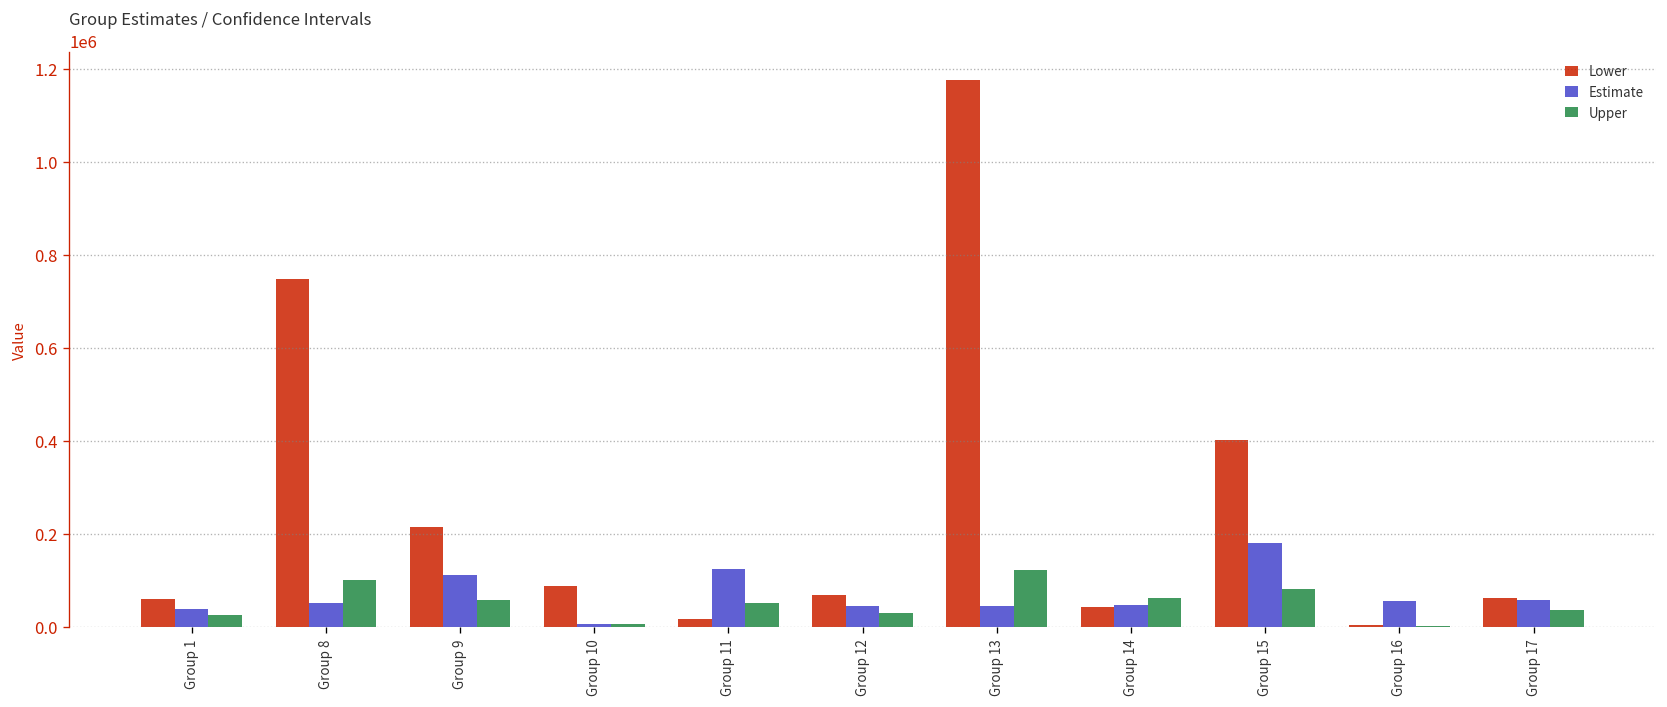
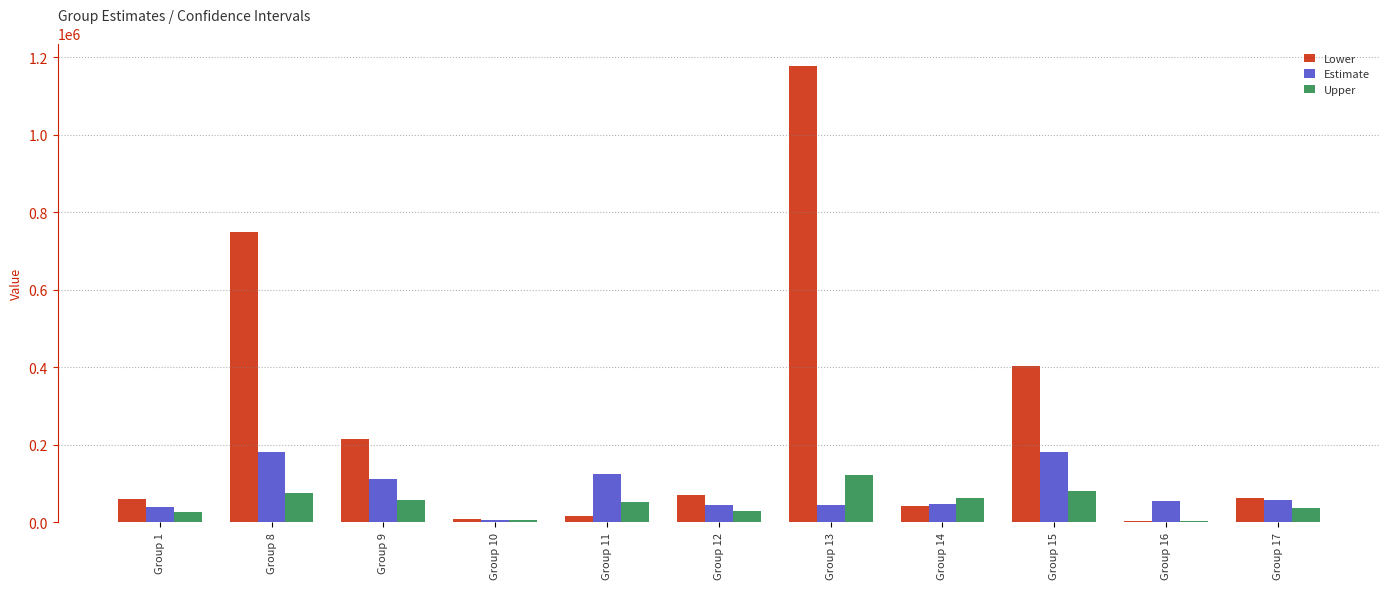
Estimate, Group 8: 50000 -> 180000
Upper, Group 8: 100000 -> 80000
Lower, Group 10: 90000 -> 10000
